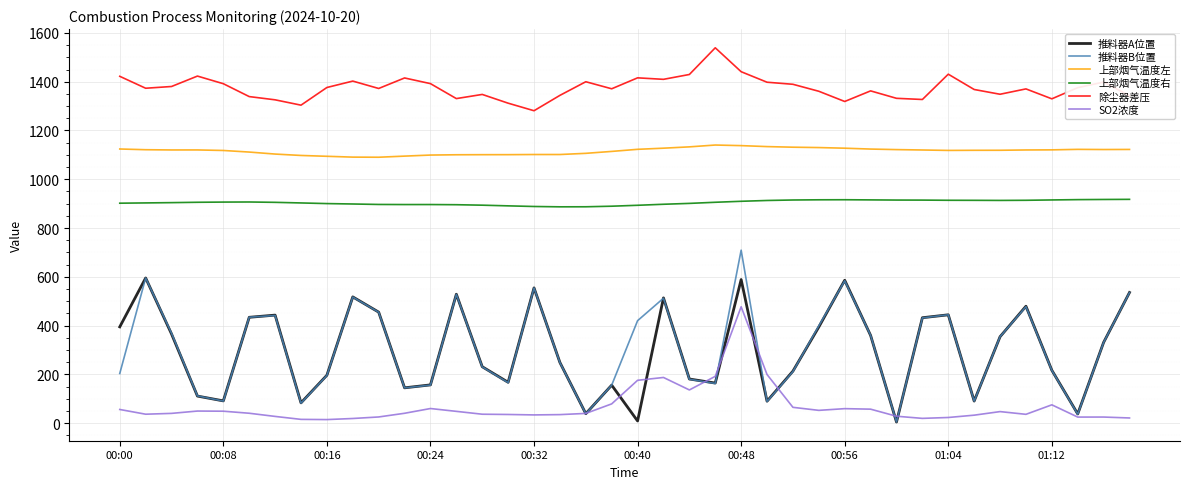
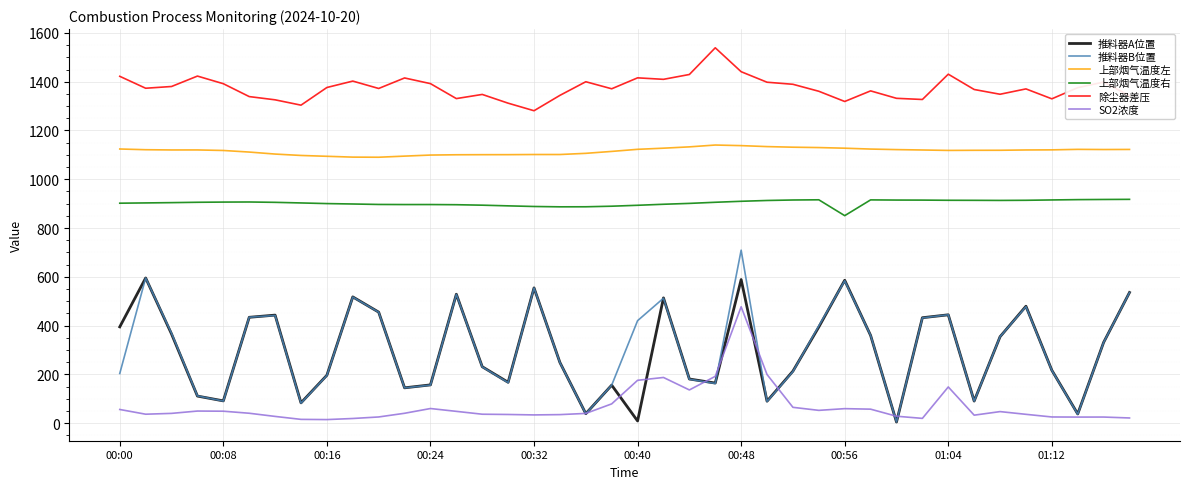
上部烟气温度右, 00:56: 920 -> 850
SO2浓度, 01:04: 20 -> 150
SO2浓度, 01:12: 80 -> 30
